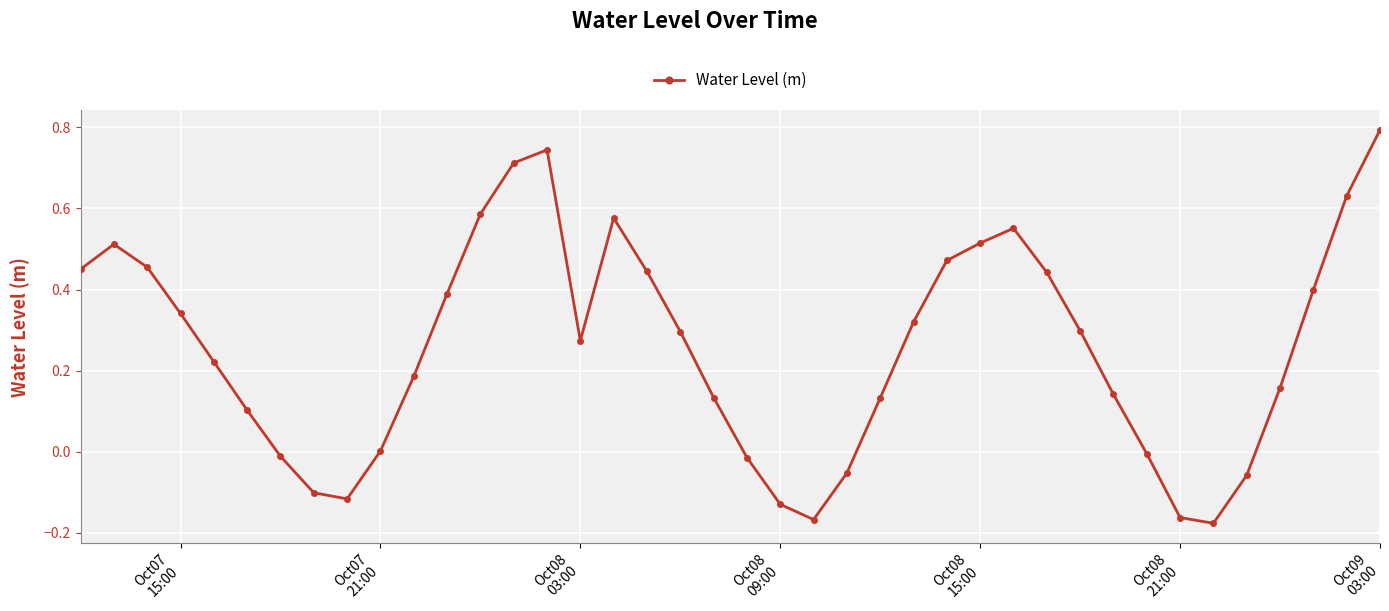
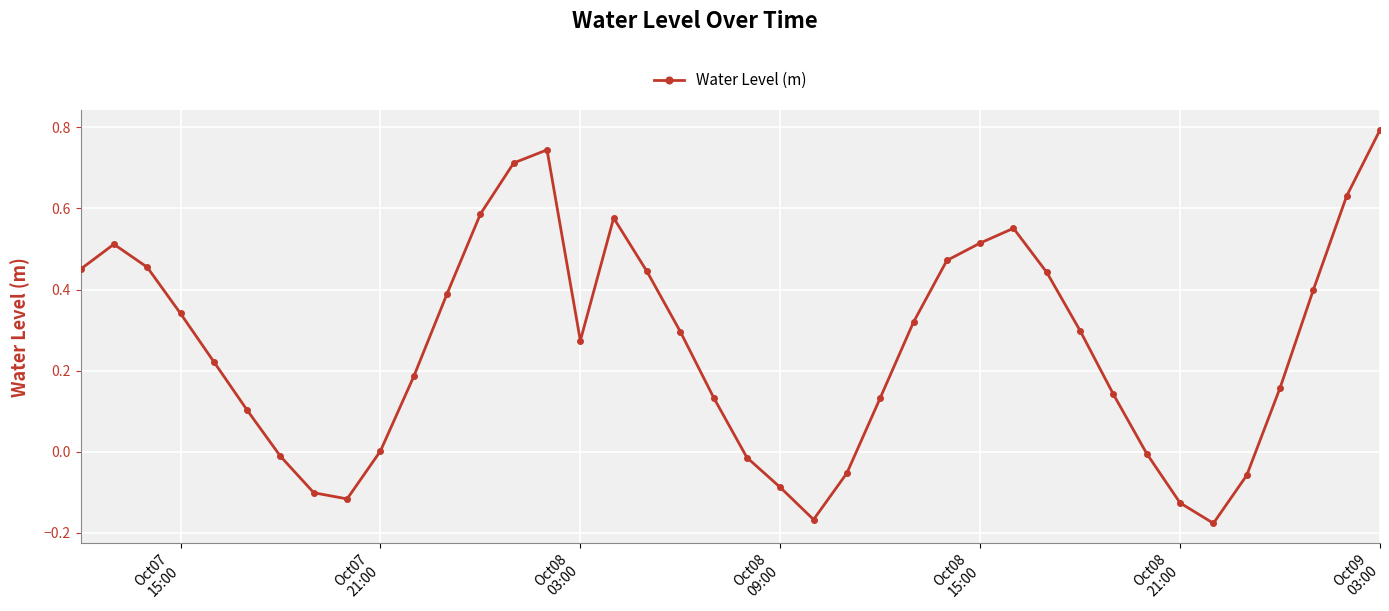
Oct08 09:00: -0.13 -> -0.09
Oct08 21:00: -0.16 -> -0.13
